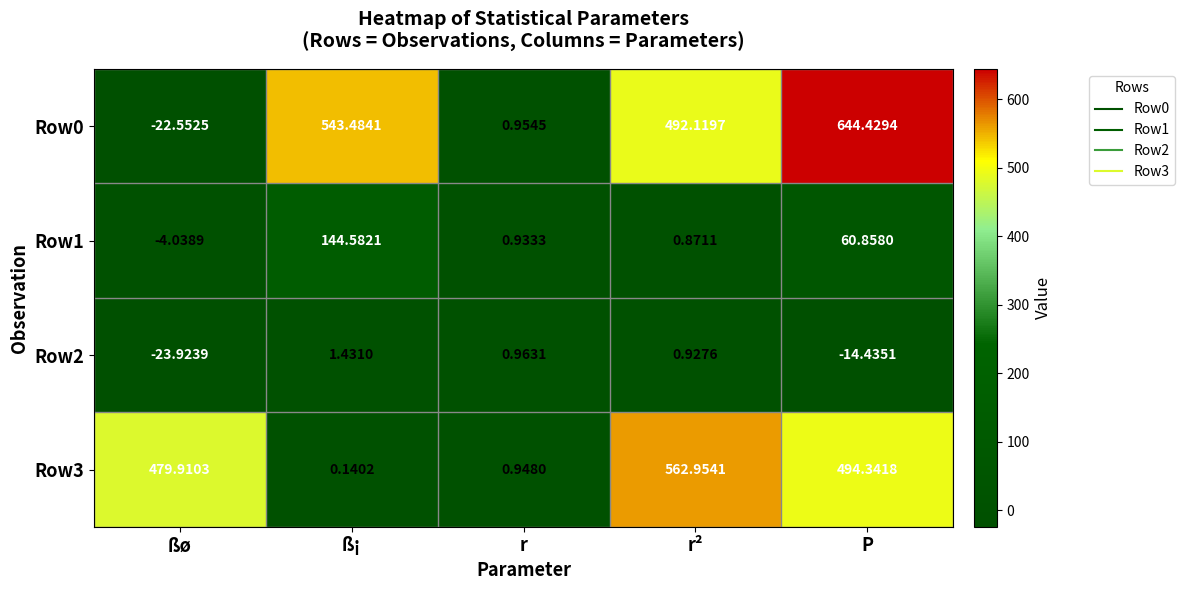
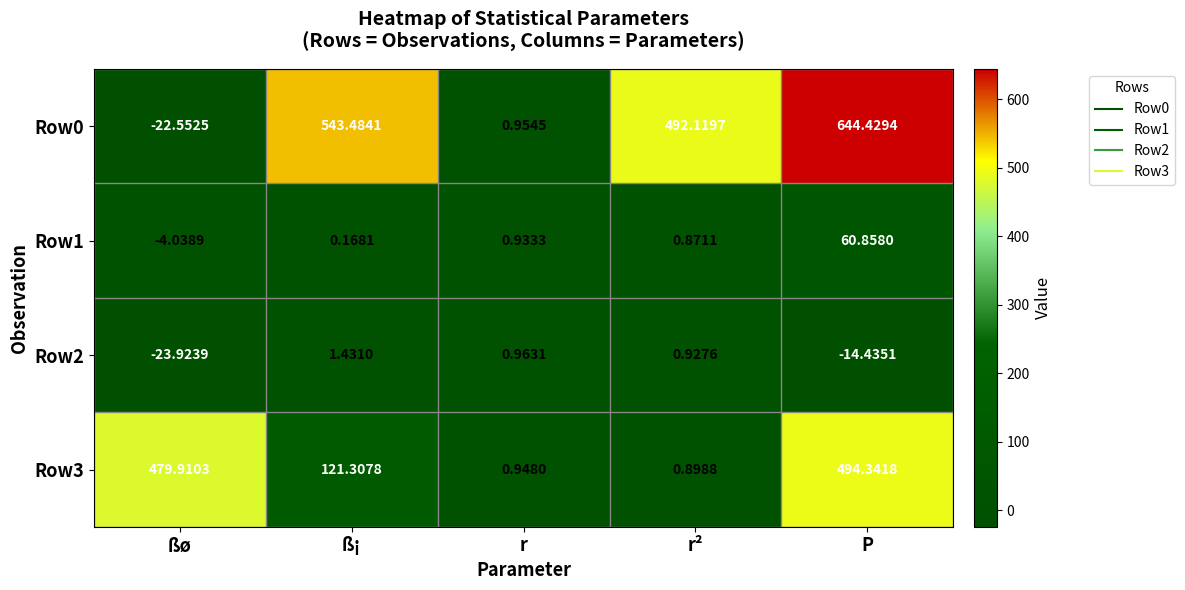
Row1, ß¡: 144.5821 -> 0.1681
Row3, ß¡: 0.1402 -> 121.3078
Row3, r²: 562.9541 -> 0.8988
